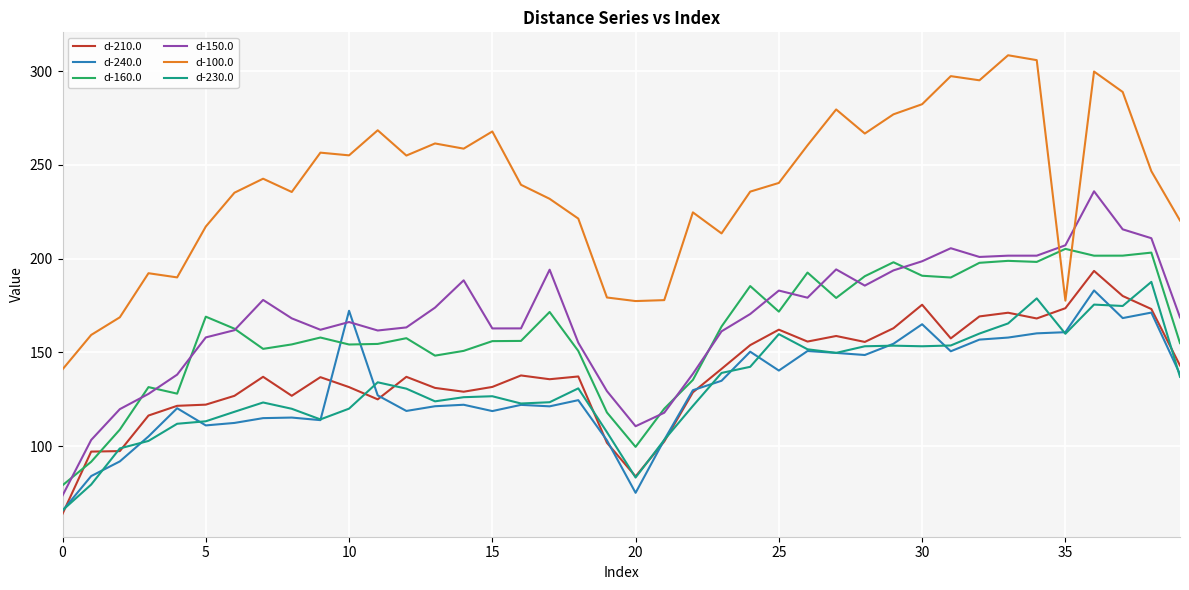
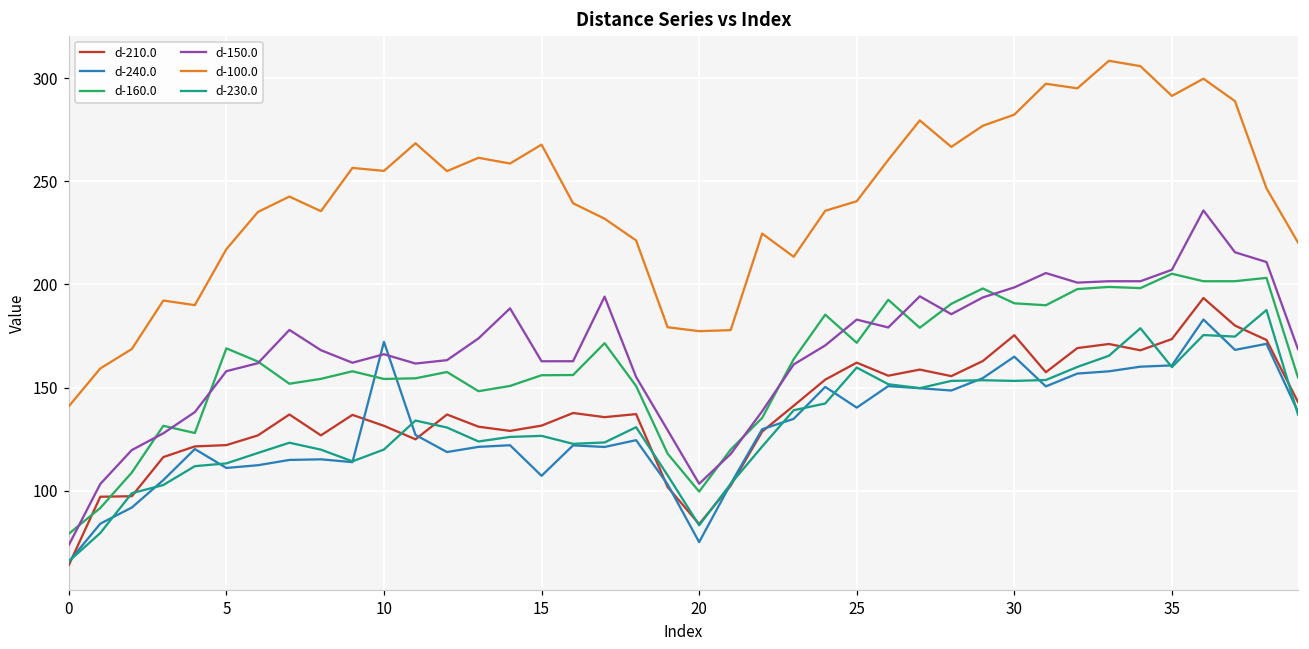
d-240.0, 15: 119 -> 107
d-150.0, 20: 111 -> 103
d-100.0, 35: 178 -> 291
